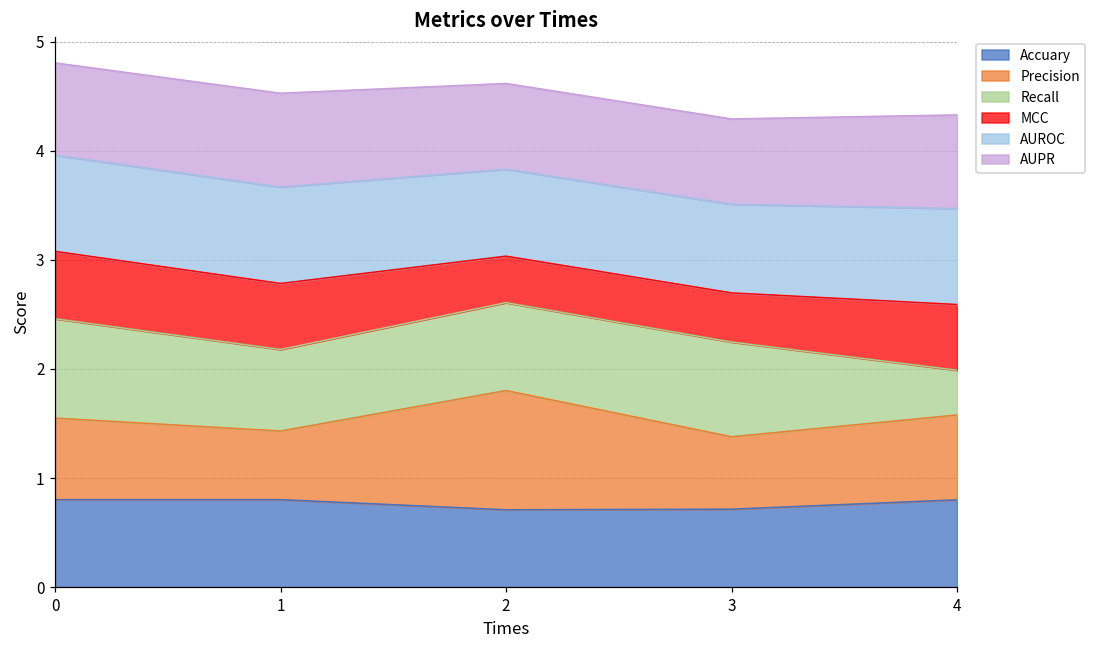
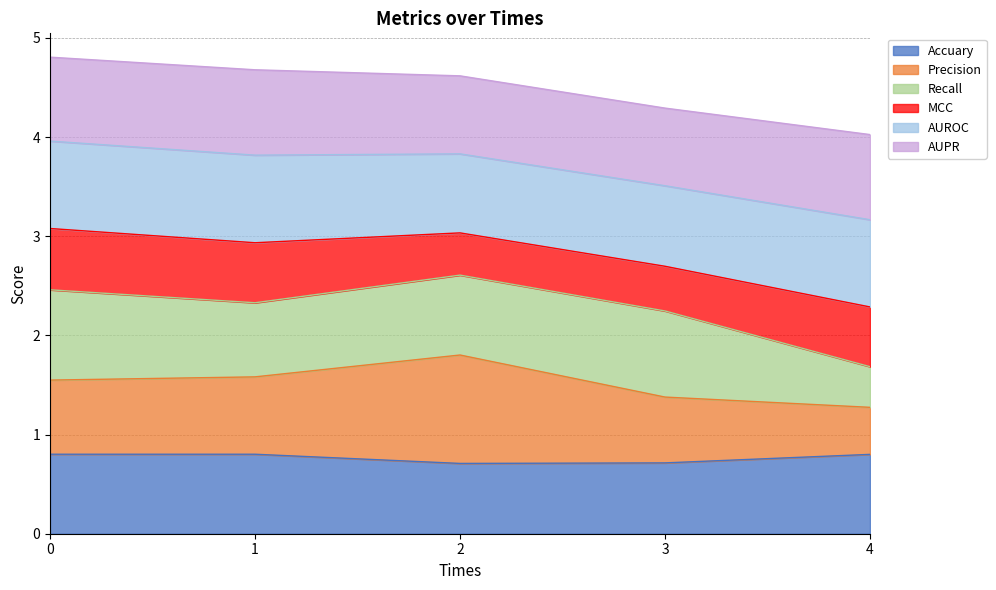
Precision, 1: 0.6 -> 0.8
Precision, 4: 0.8 -> 0.5
